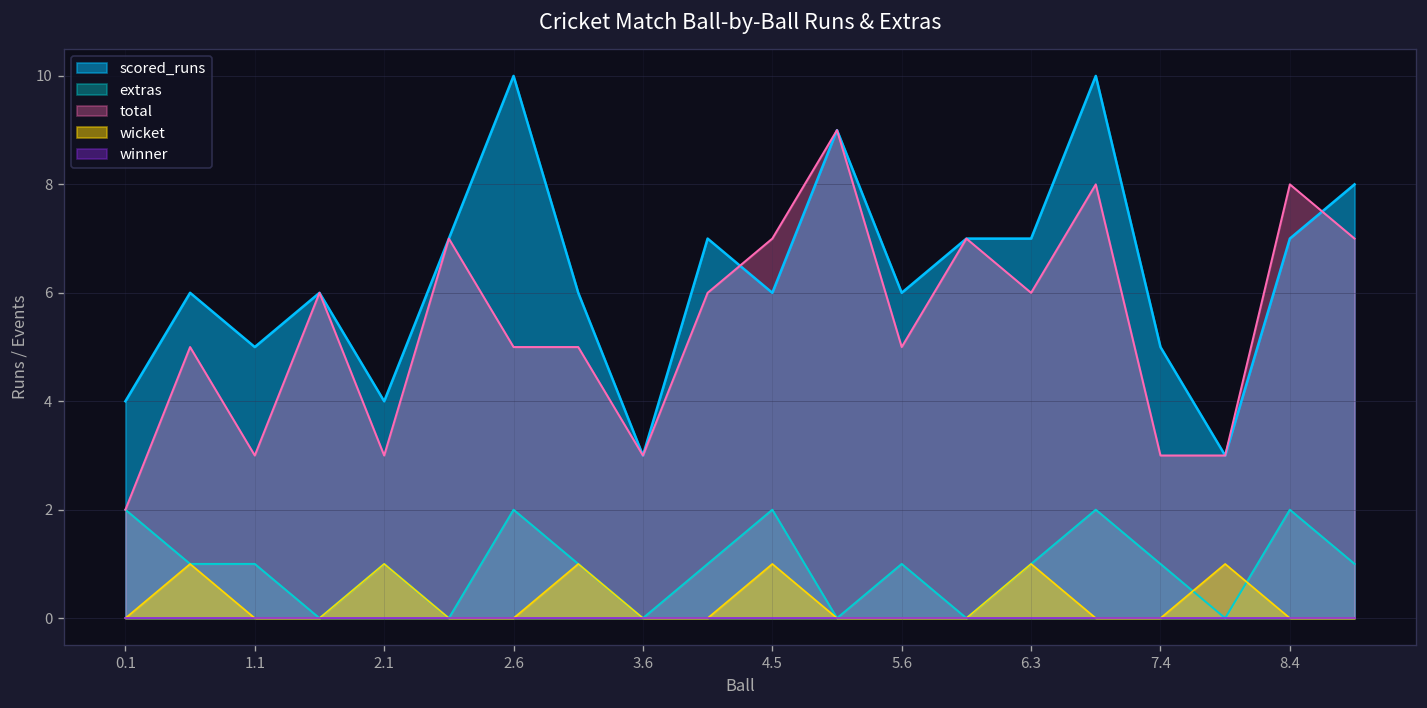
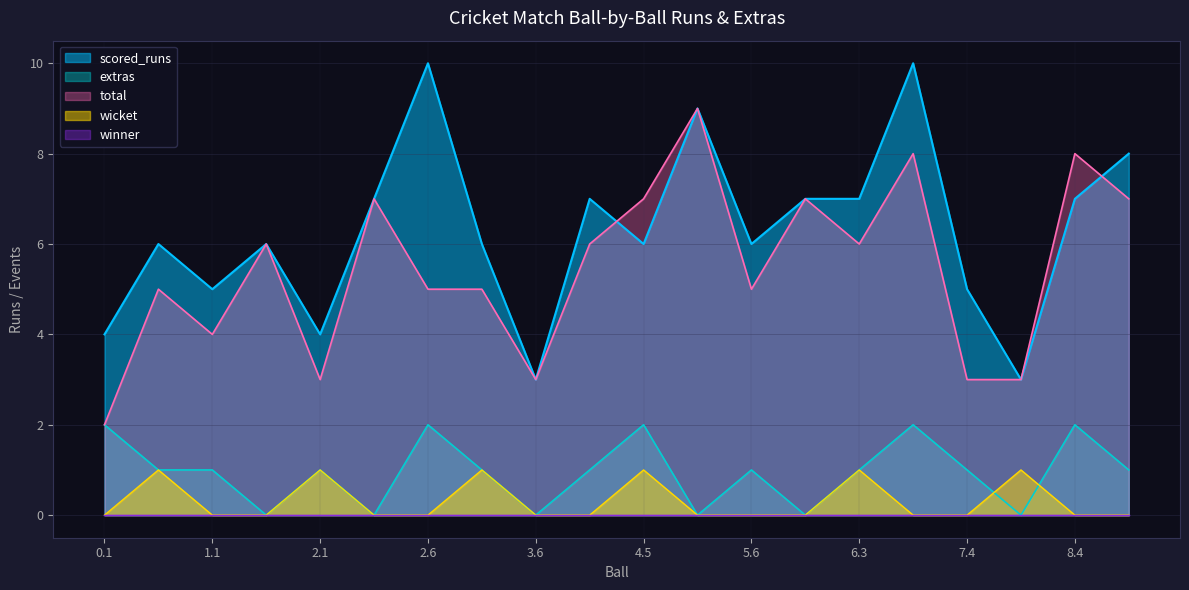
total, 1.1: 3 -> 4
